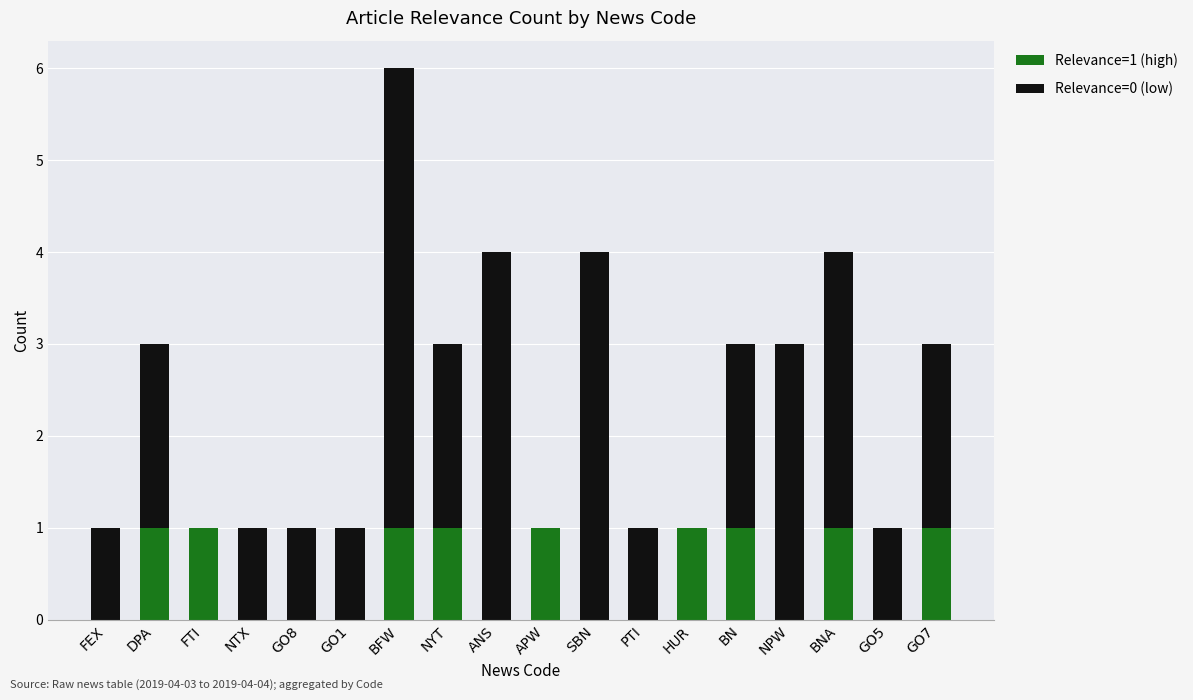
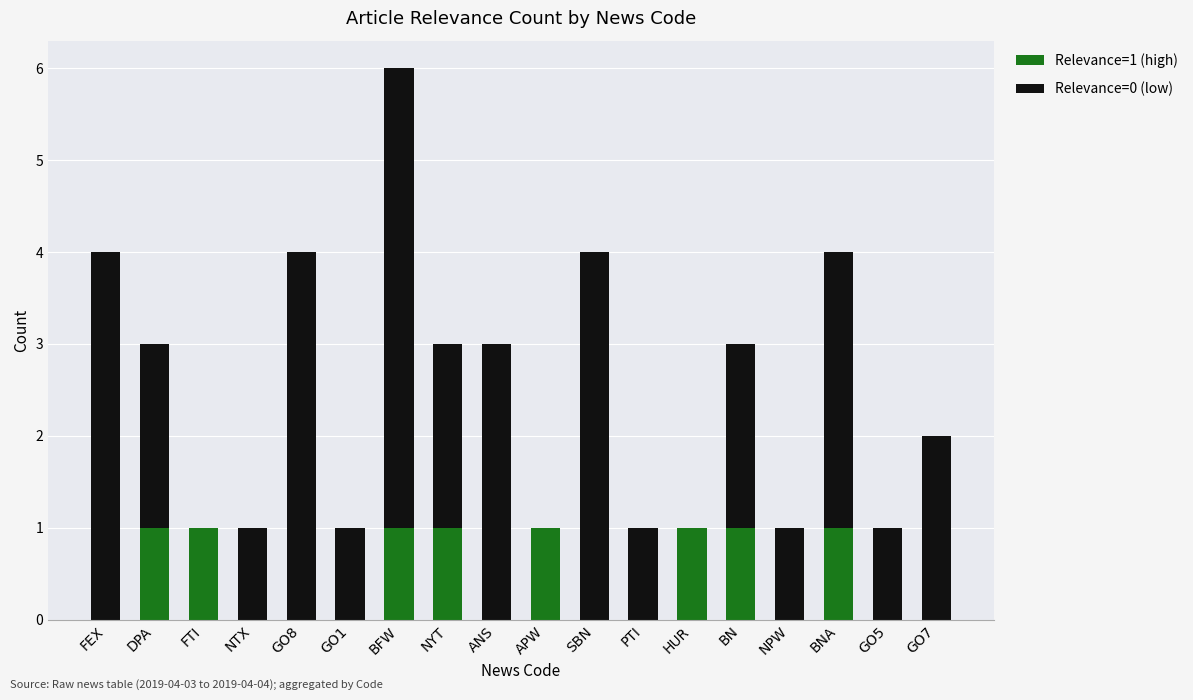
Relevance=0 (low), FEX: 1 -> 4
Relevance=0 (low), GO8: 1 -> 4
Relevance=0 (low), ANS: 4 -> 3
Relevance=0 (low), NPW: 3 -> 1
Relevance=1 (high), GO7: 1 -> 0
